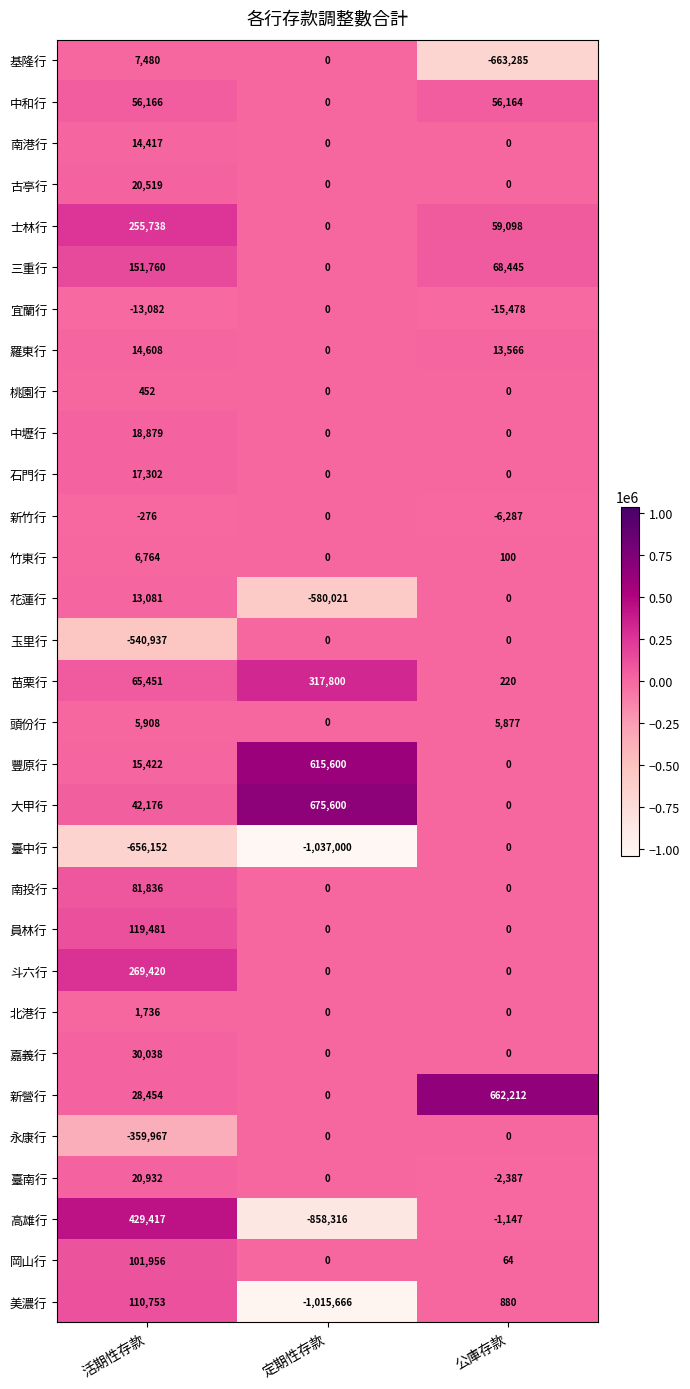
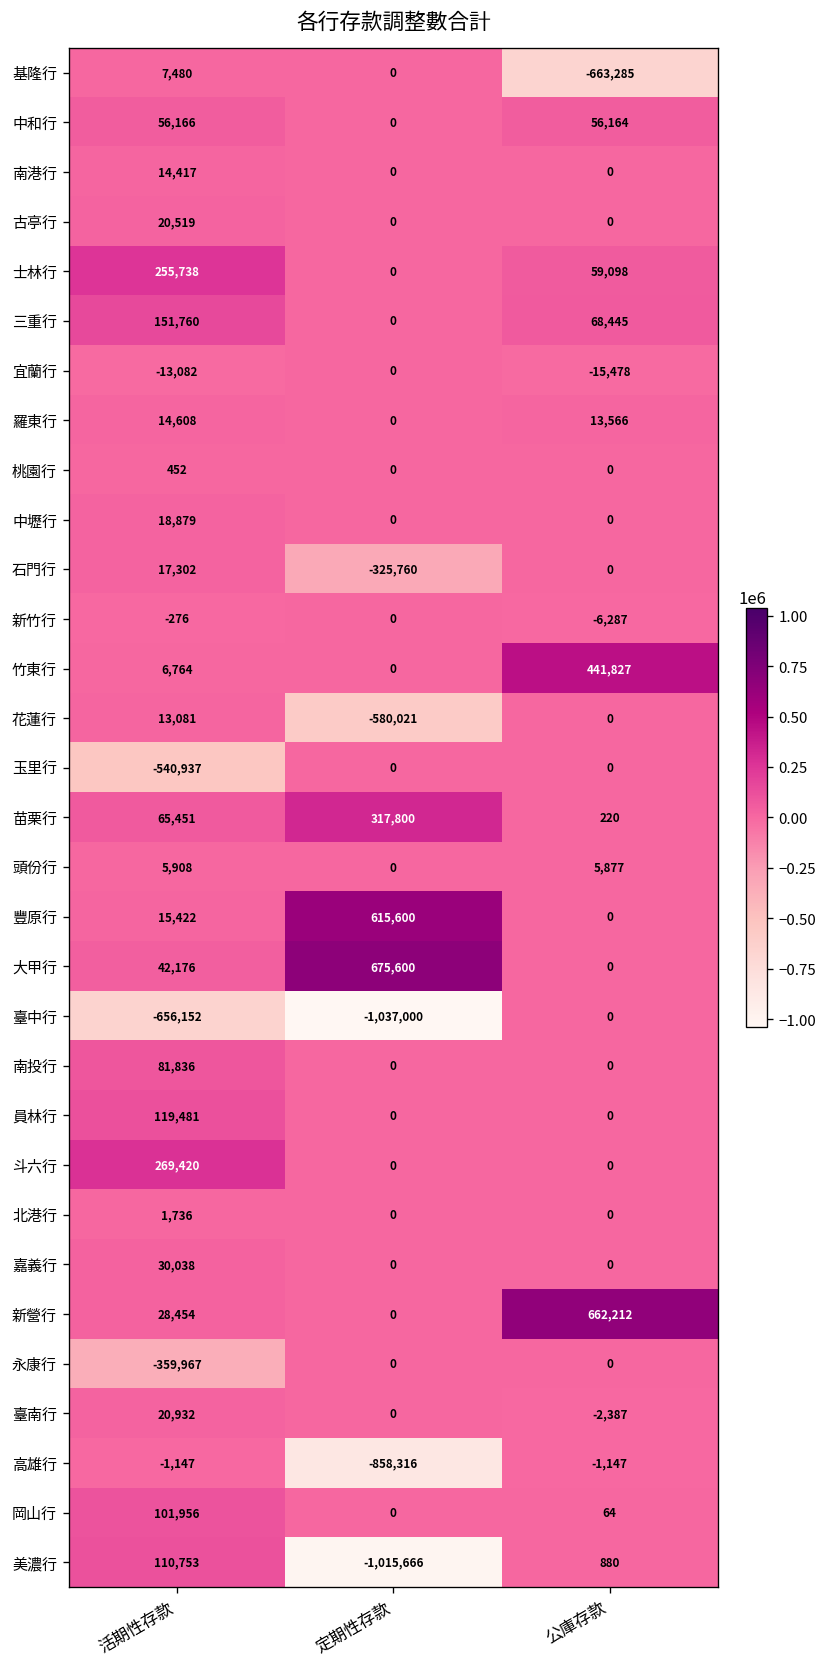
石門行, 定期性存款: 0 -> -325,760
竹東行, 公庫存款: 100 -> 441,827
高雄行, 活期性存款: 429,417 -> -1,147
